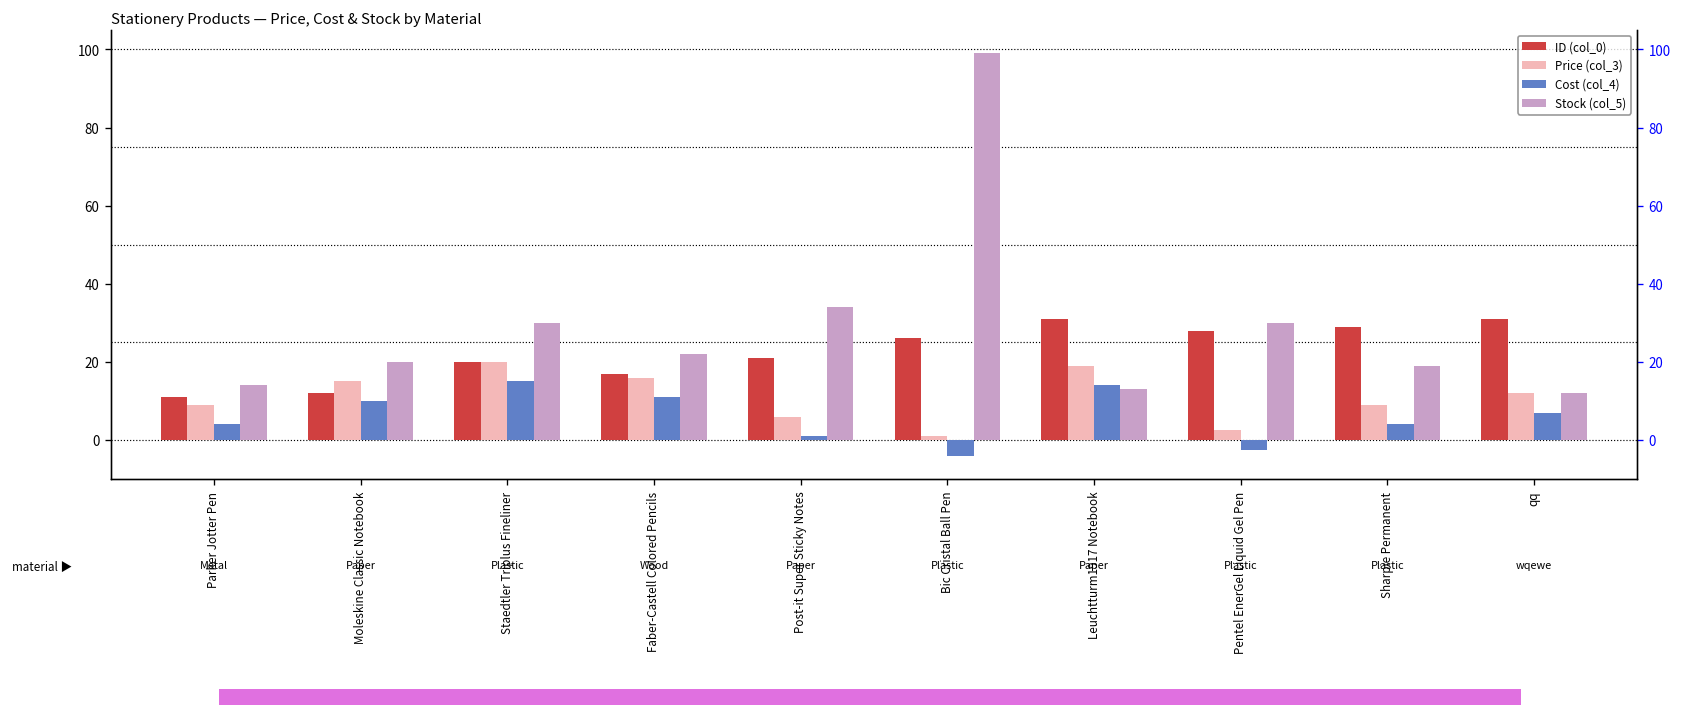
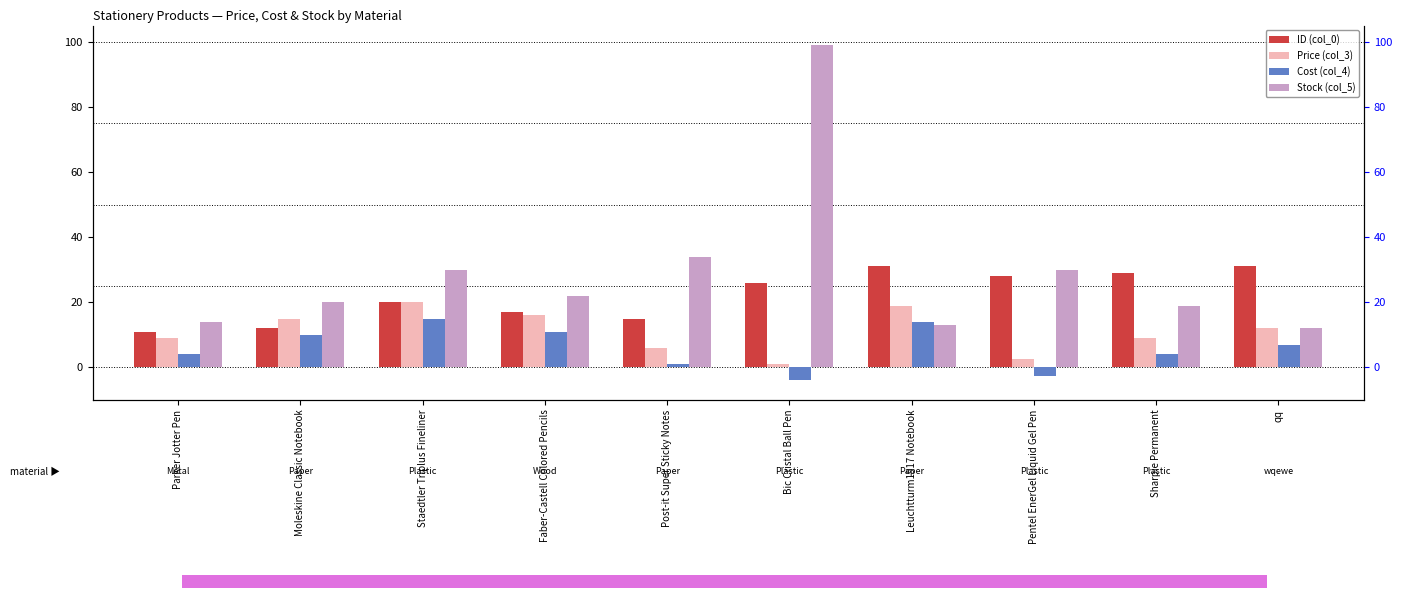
Stationery Products — Price, Cost & Stock by Material, ID (col_0), Post-it Super Sticky Notes: 21 -> 15
